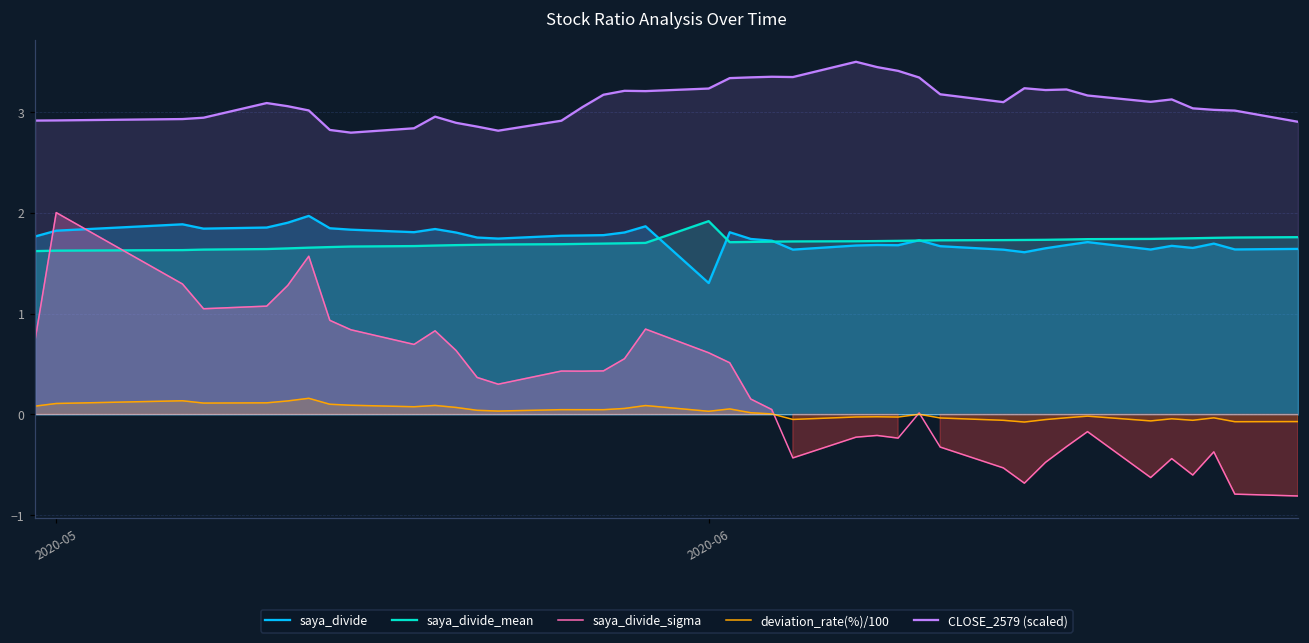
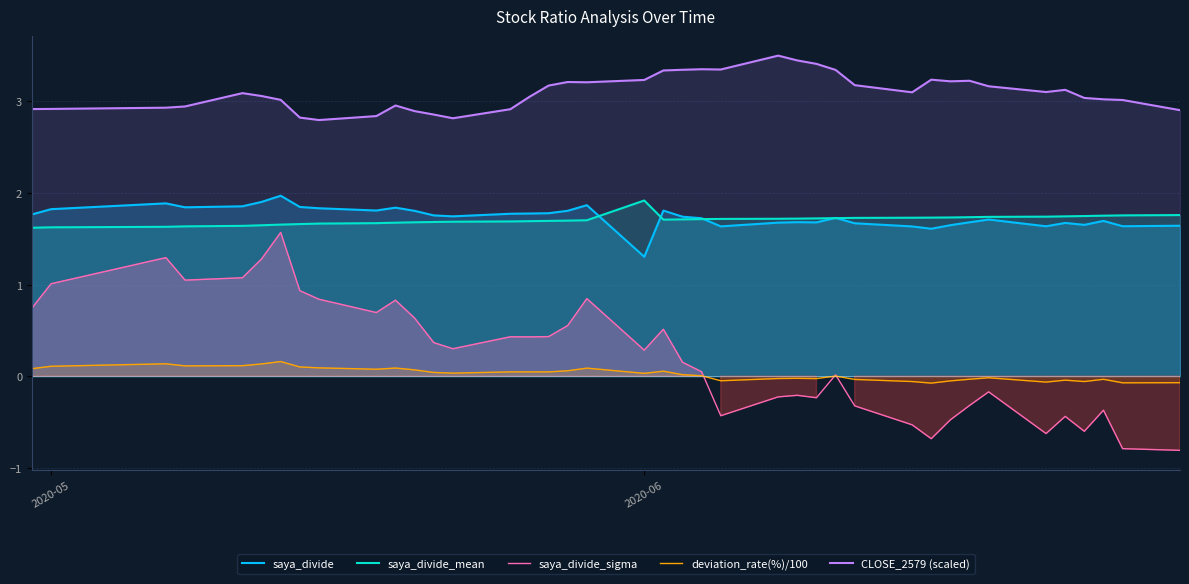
saya_divide_sigma, 2020-05: 2.0 -> 1.0
saya_divide_sigma, 2020-06: 0.6 -> 0.3
